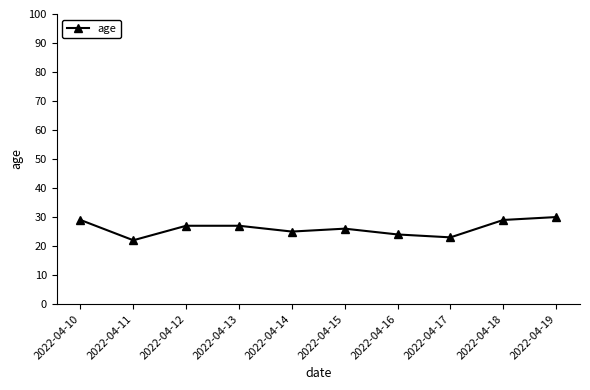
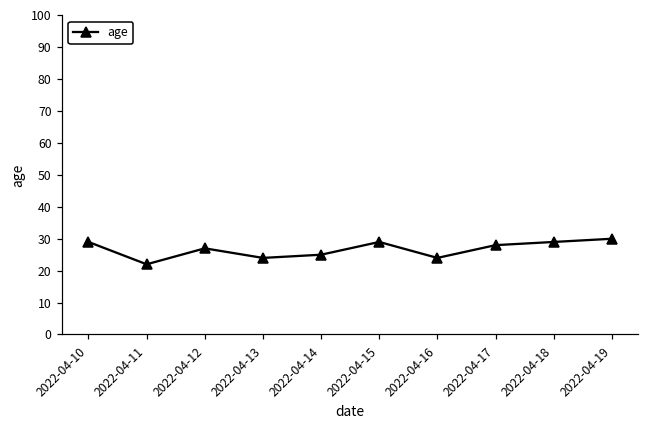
2022-04-13: 27 -> 24
2022-04-15: 26 -> 29
2022-04-17: 23 -> 28
